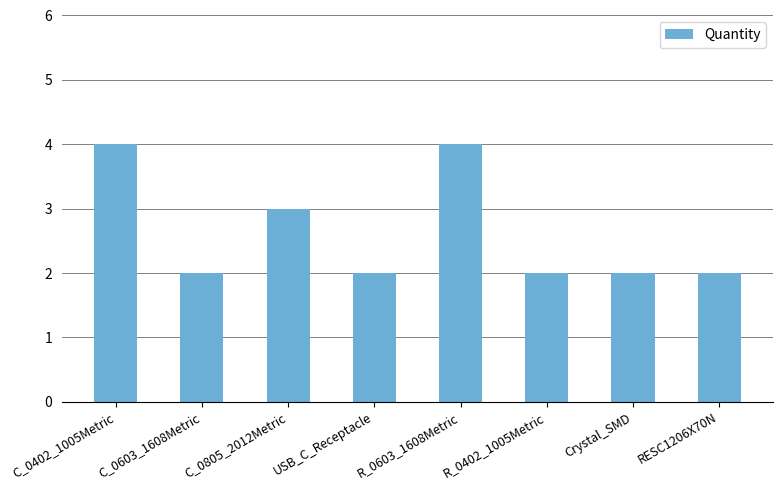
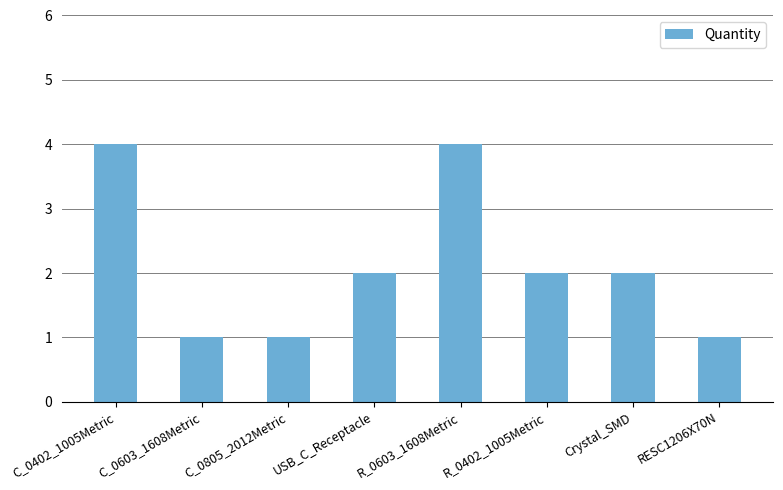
C_0603_1608Metric: 2 -> 1
C_0805_2012Metric: 3 -> 1
RESC1206X70N: 2 -> 1
